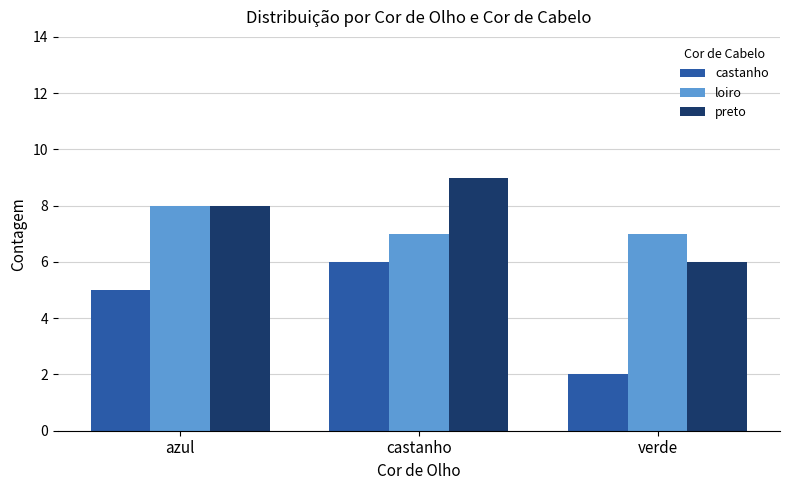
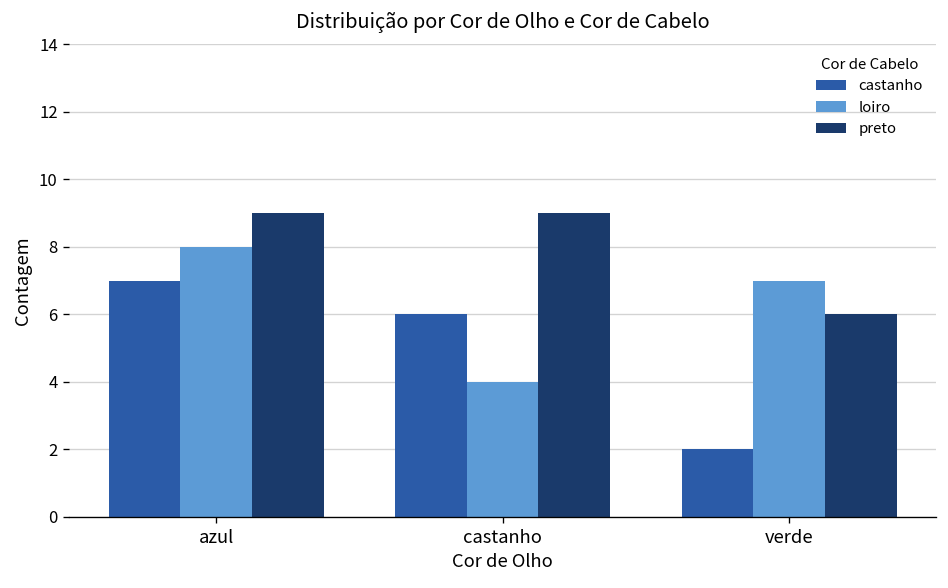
castanho, azul: 5 -> 7
preto, azul: 8 -> 9
loiro, castanho: 7 -> 4
